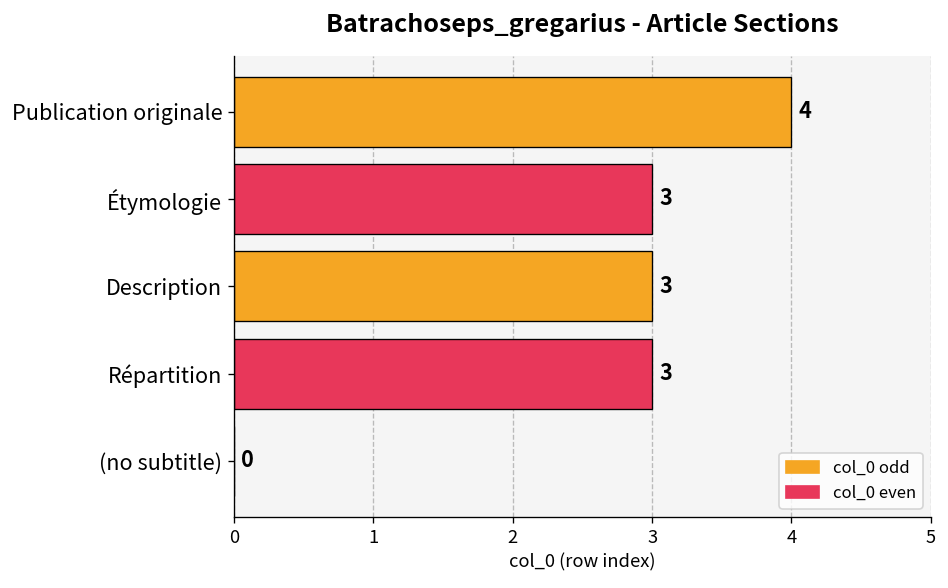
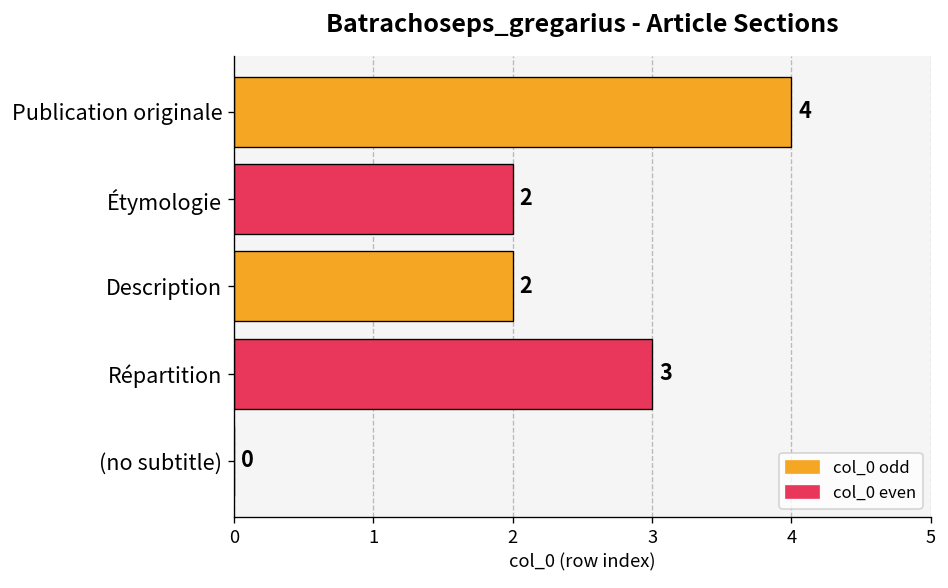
Étymologie: 3 -> 2
Description: 3 -> 2
